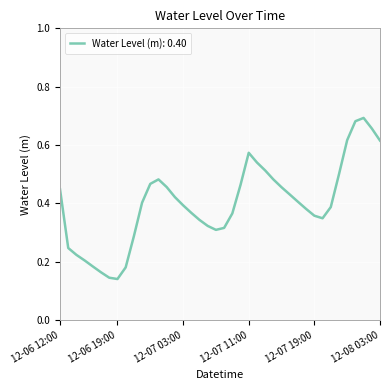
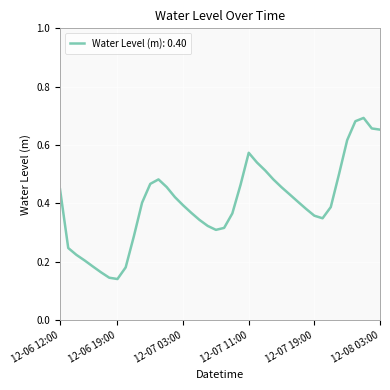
12-08 03:00: 0.62 -> 0.65
